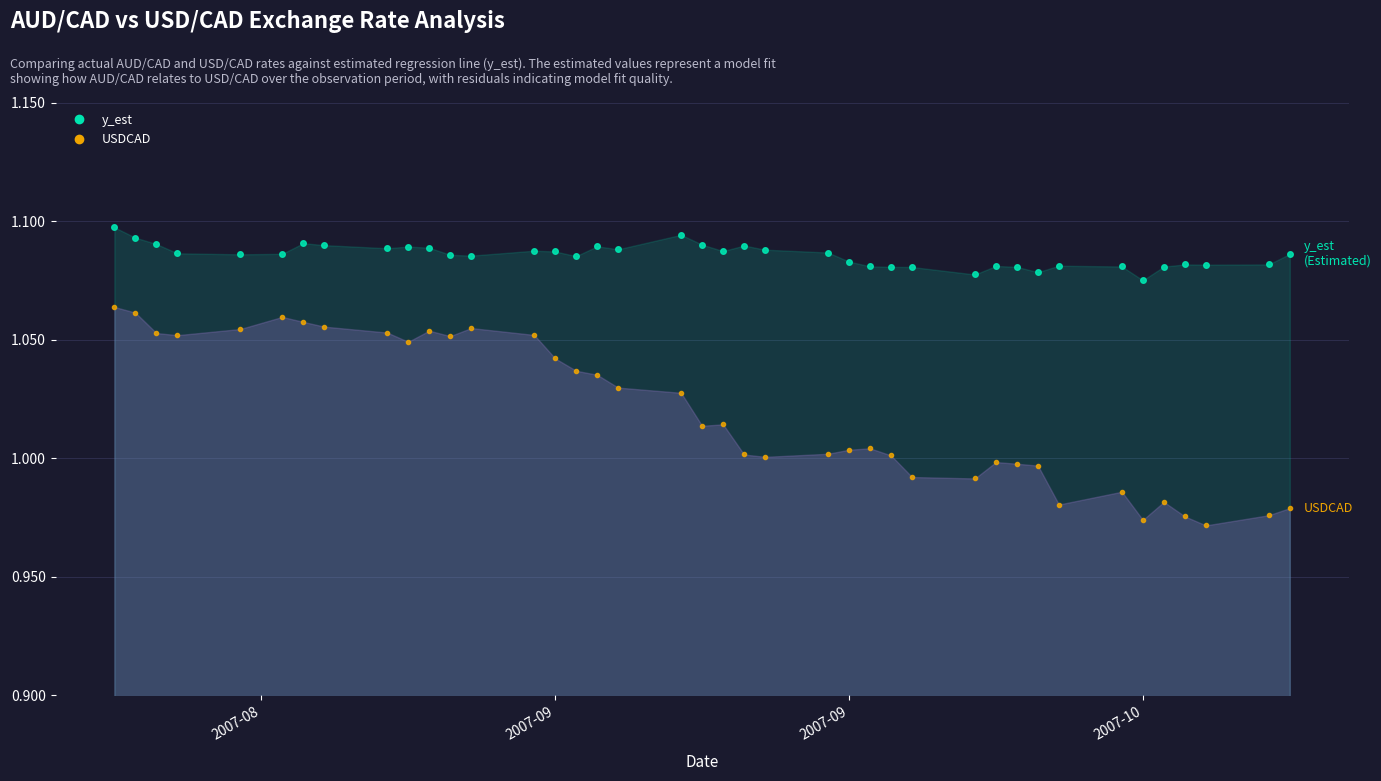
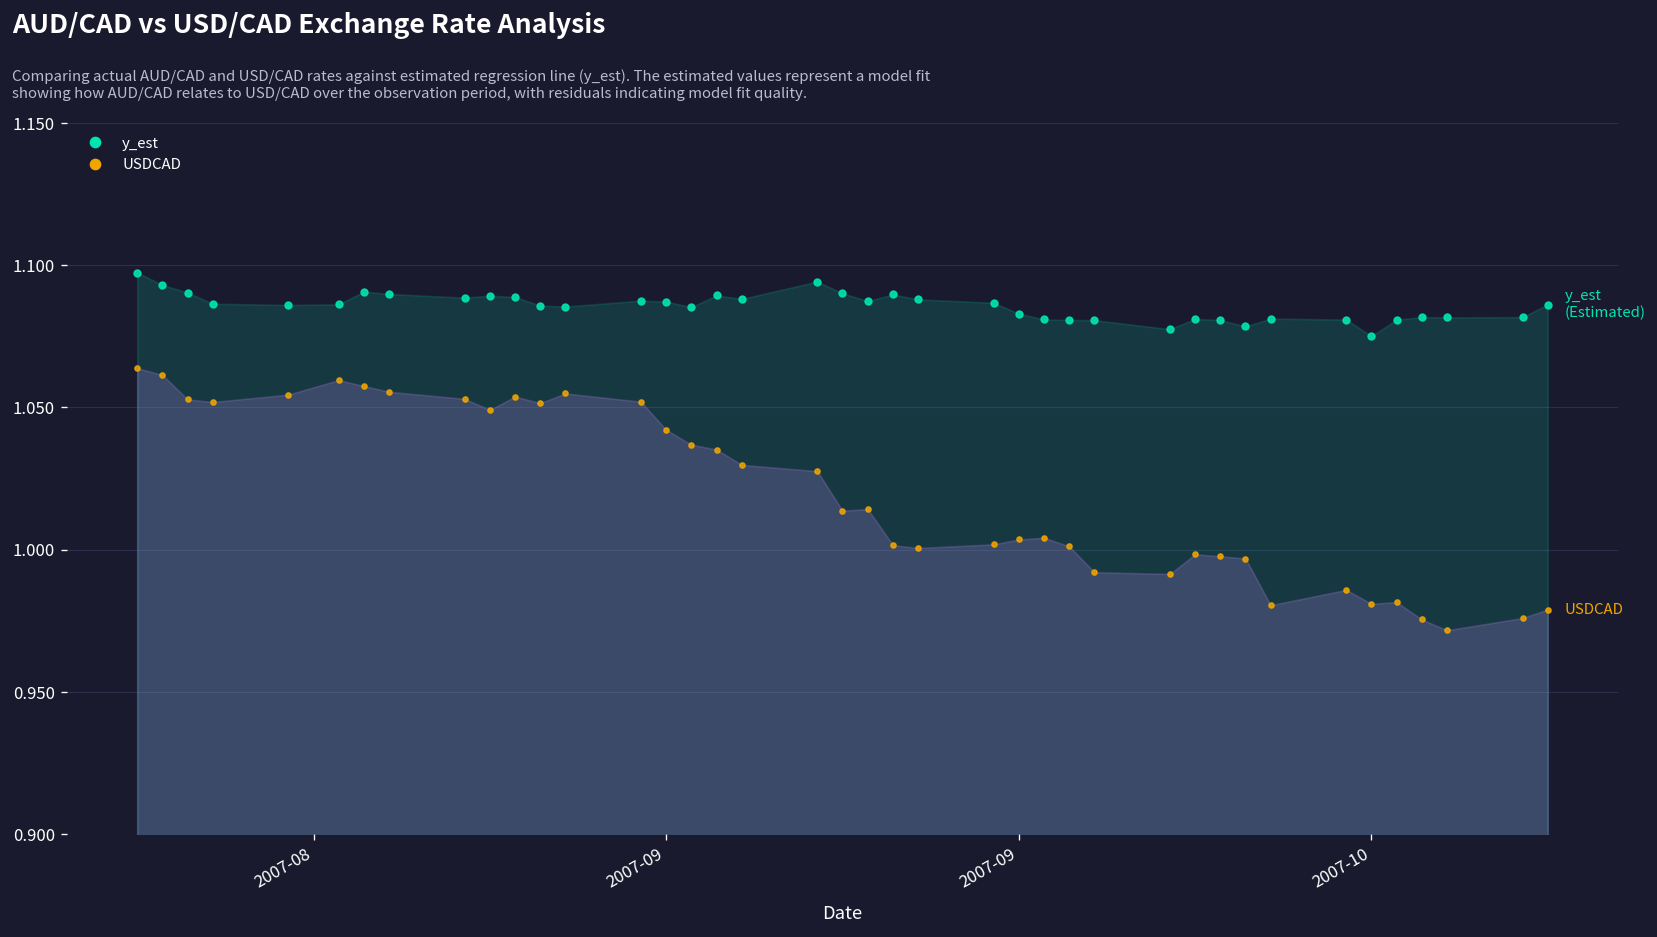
USDCAD, 2007-10: 0.974 -> 0.981
